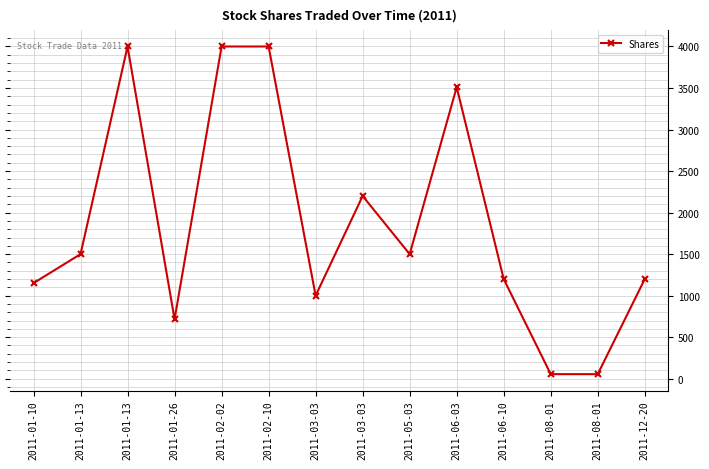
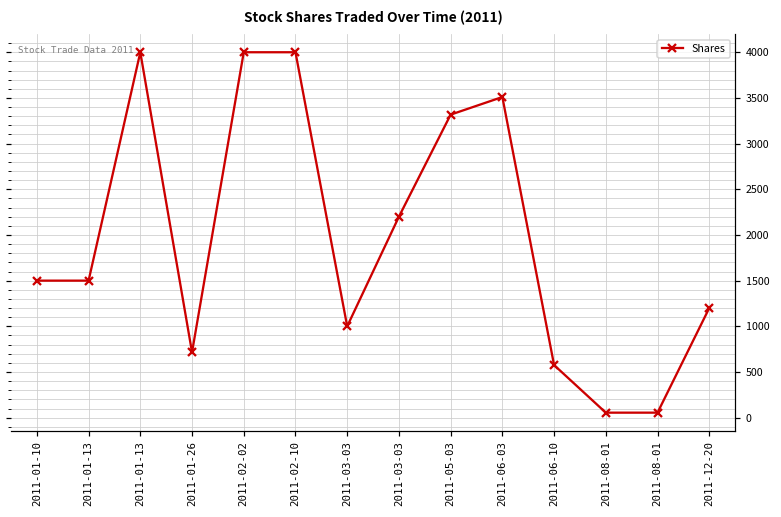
2011-01-10: 1200 -> 1500
2011-05-03: 1500 -> 3300
2011-06-10: 1200 -> 600
